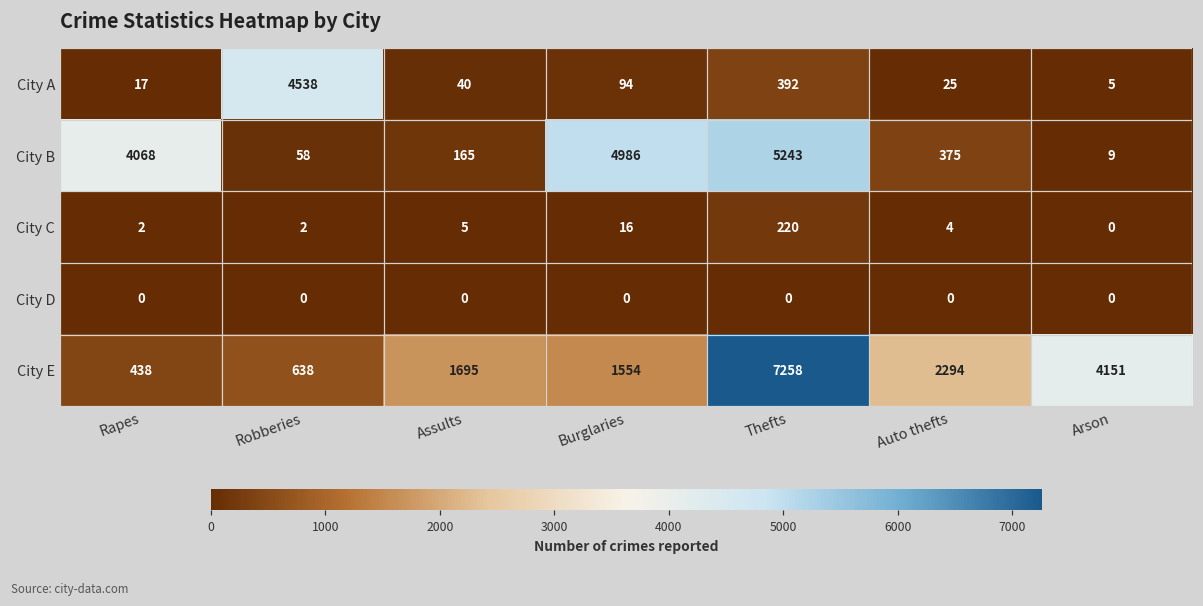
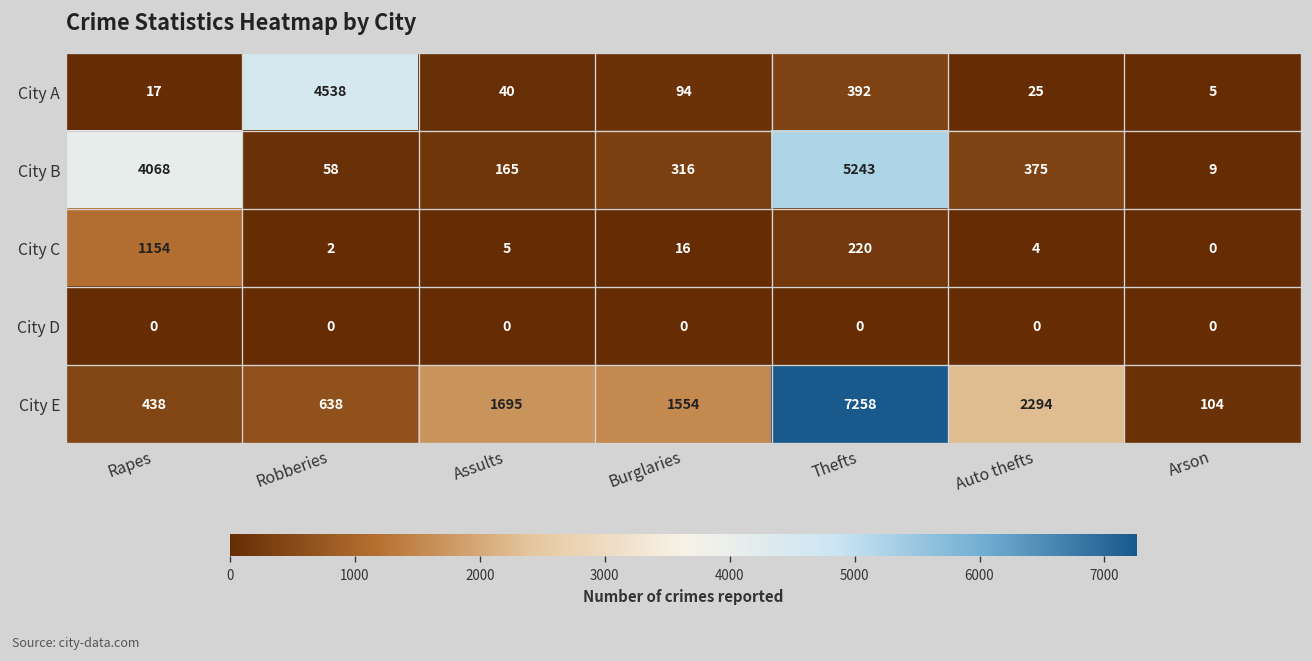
City B, Burglaries: 4986 -> 316
City C, Rapes: 2 -> 1154
City E, Arson: 4151 -> 104
